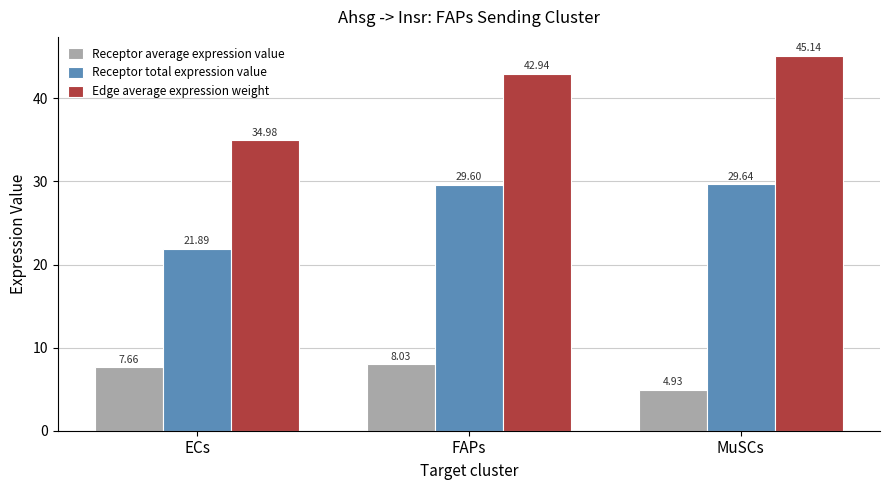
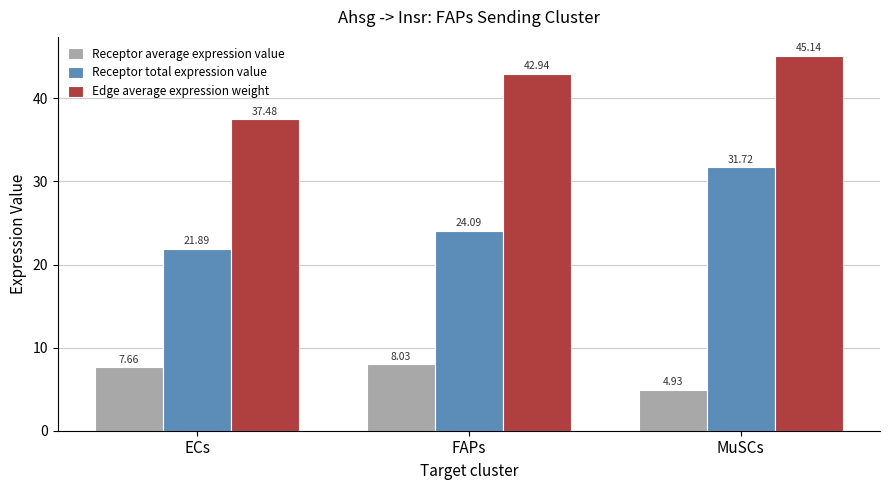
Edge average expression weight, ECs: 34.98 -> 37.48
Receptor total expression value, FAPs: 29.60 -> 24.09
Receptor total expression value, MuSCs: 29.64 -> 31.72
